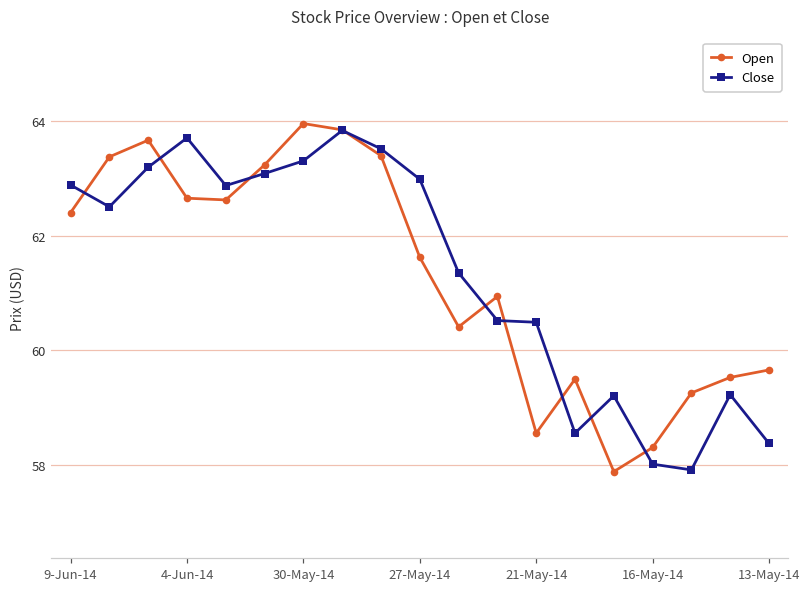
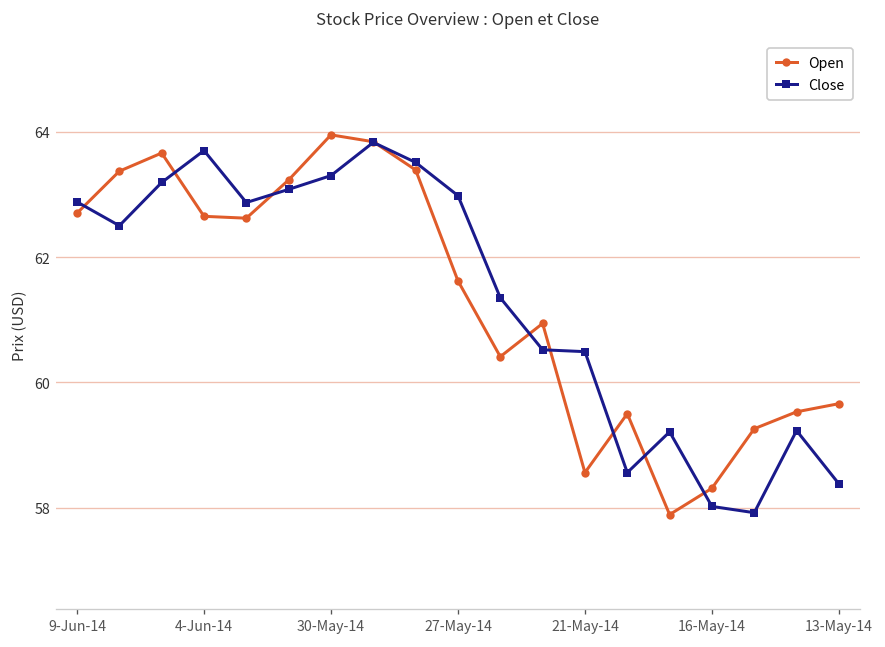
Open, 9-Jun-14: 62.4 -> 62.7
